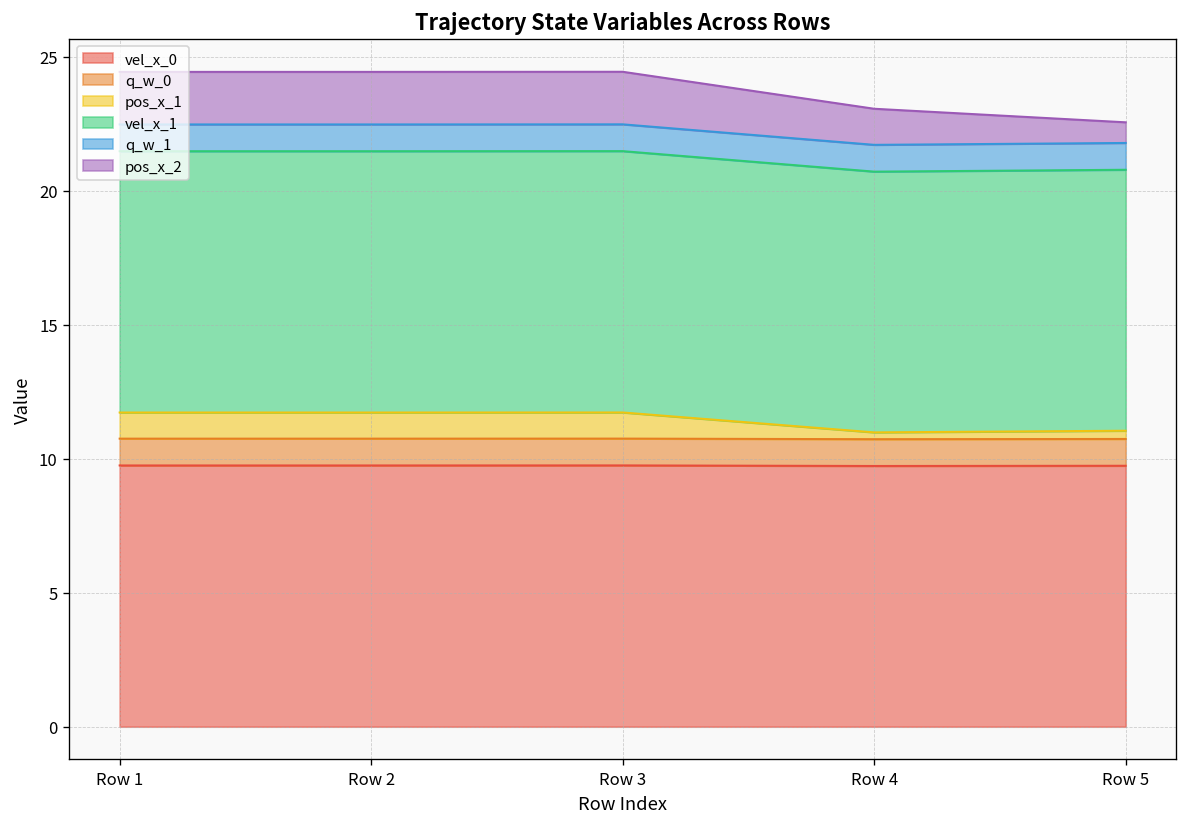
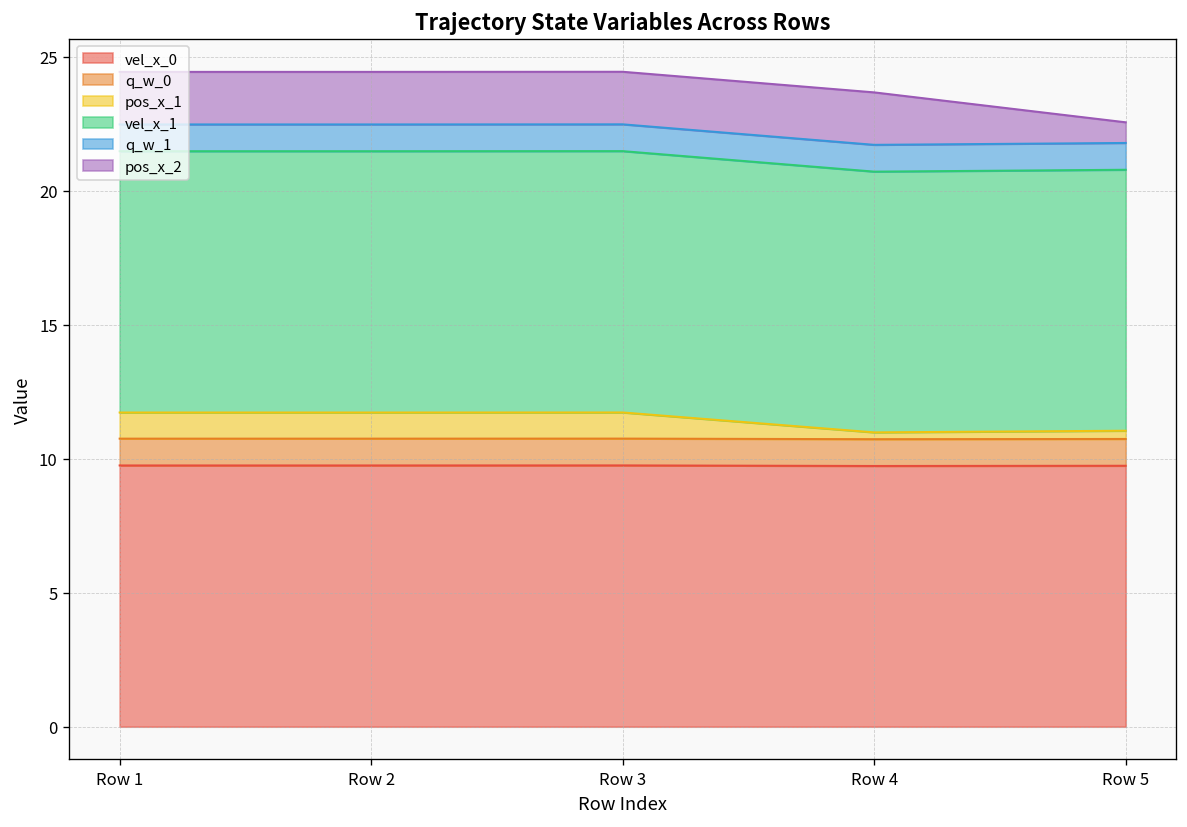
pos_x_2, Row 4: 1.3 -> 2.0
